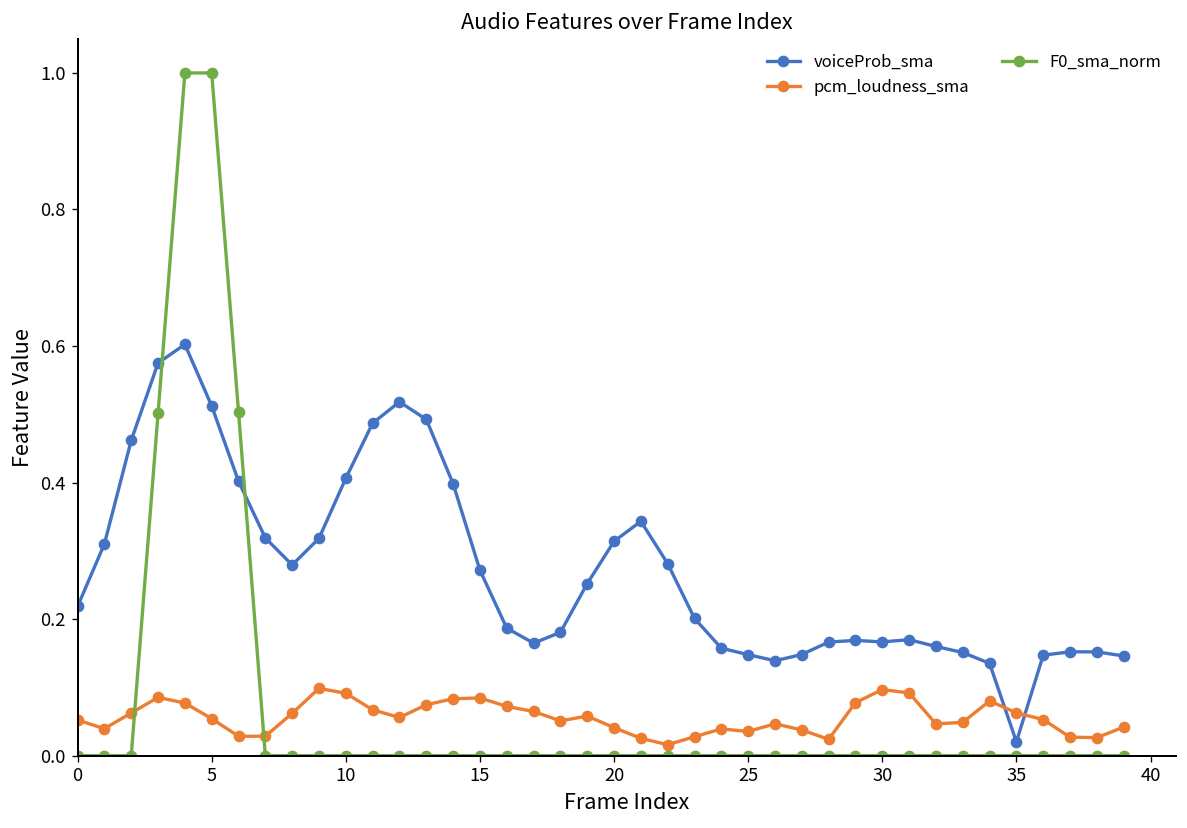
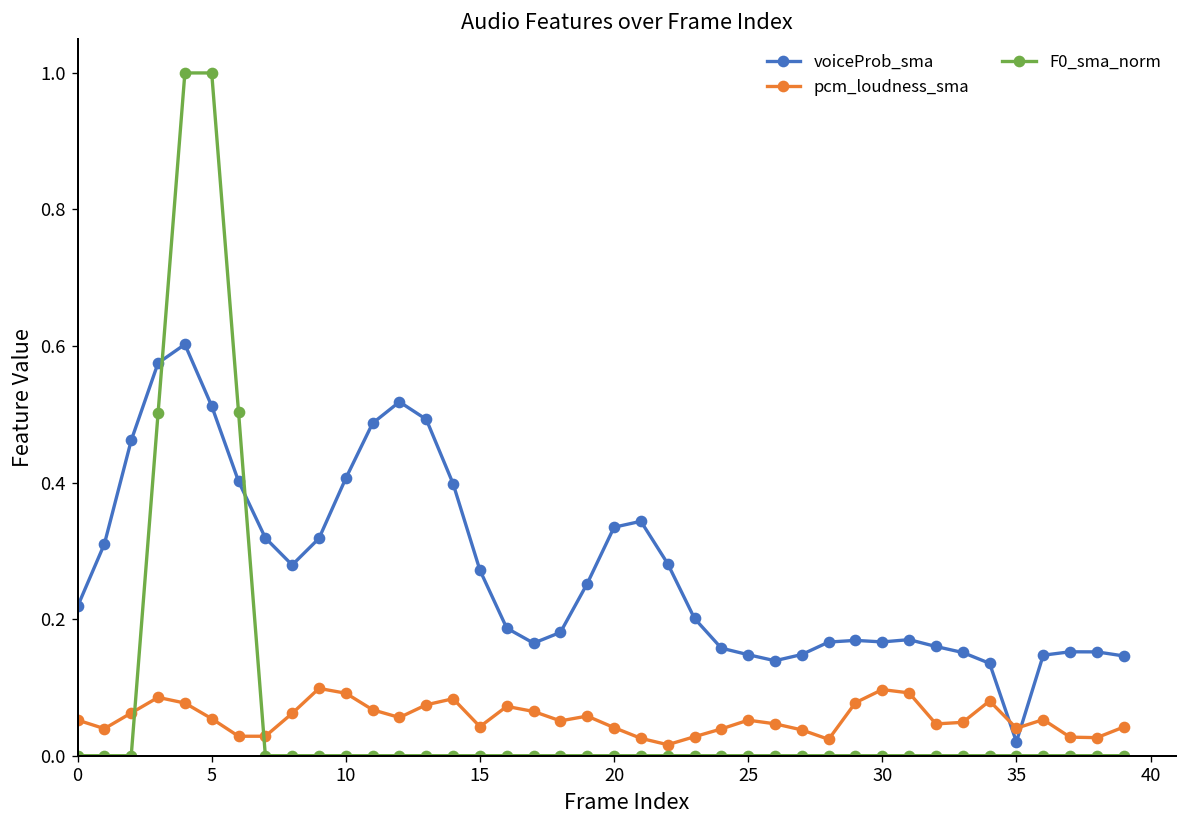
pcm_loudness_sma, 15: 0.08 -> 0.04
voiceProb_sma, 20: 0.31 -> 0.33
pcm_loudness_sma, 25: 0.04 -> 0.05
pcm_loudness_sma, 35: 0.06 -> 0.04
